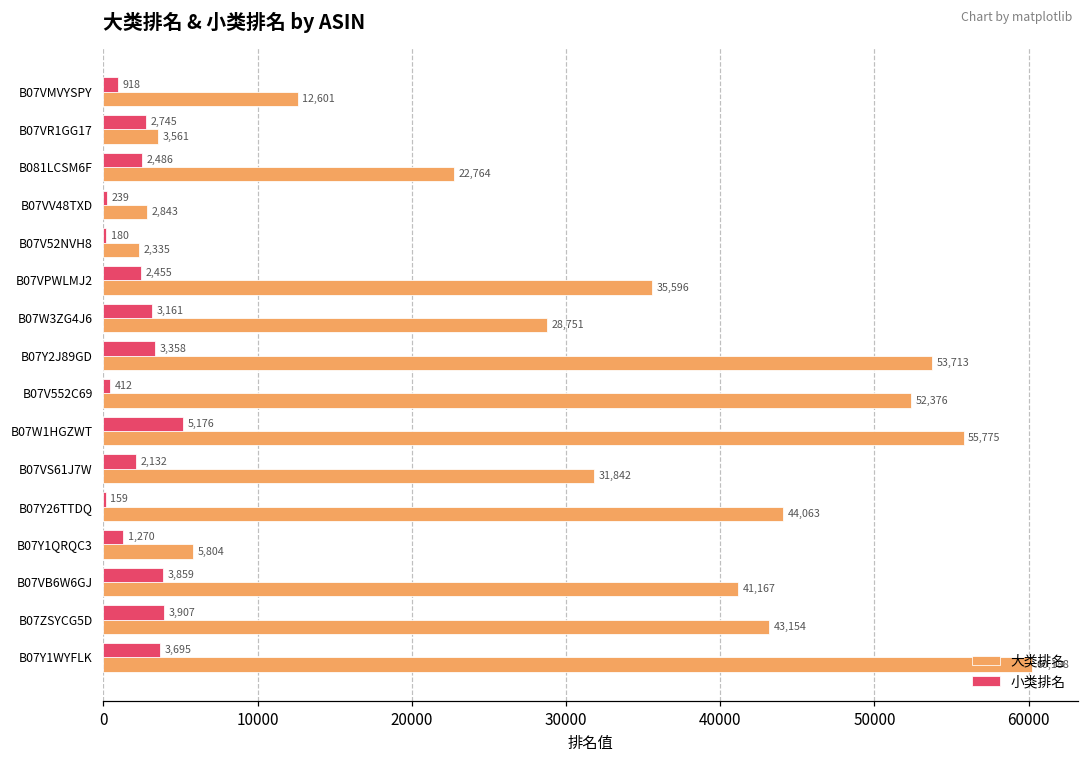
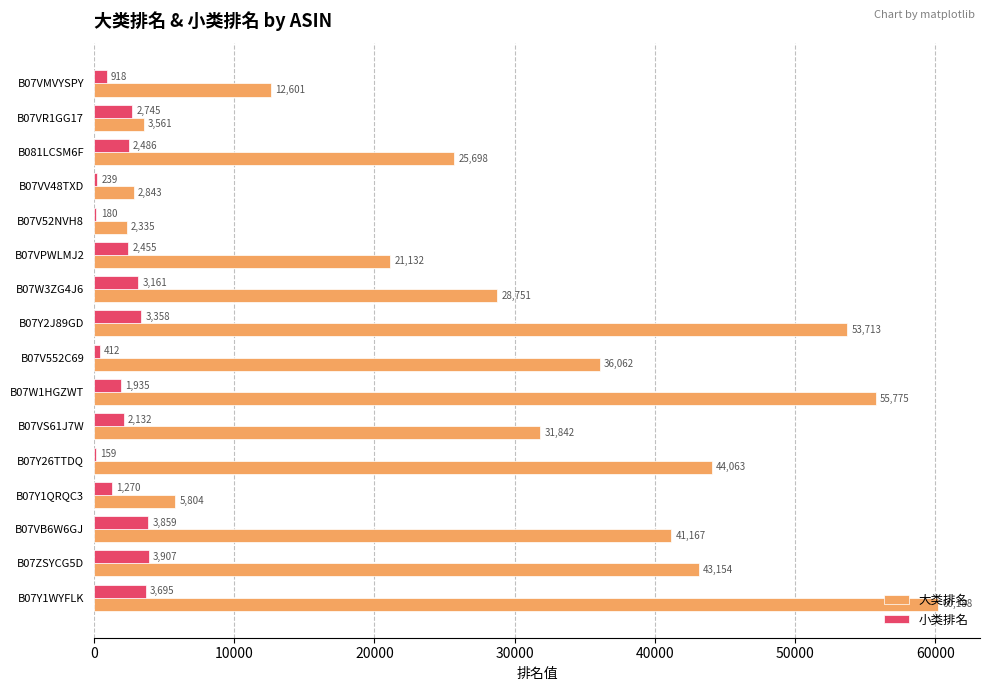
大类排名, B081LCSM6F: 22,764 -> 25,698
大类排名, B07VPWLMJ2: 35,596 -> 21,132
大类排名, B07V552C69: 52,376 -> 36,062
小类排名, B07W1HGZWT: 5,176 -> 1,935
